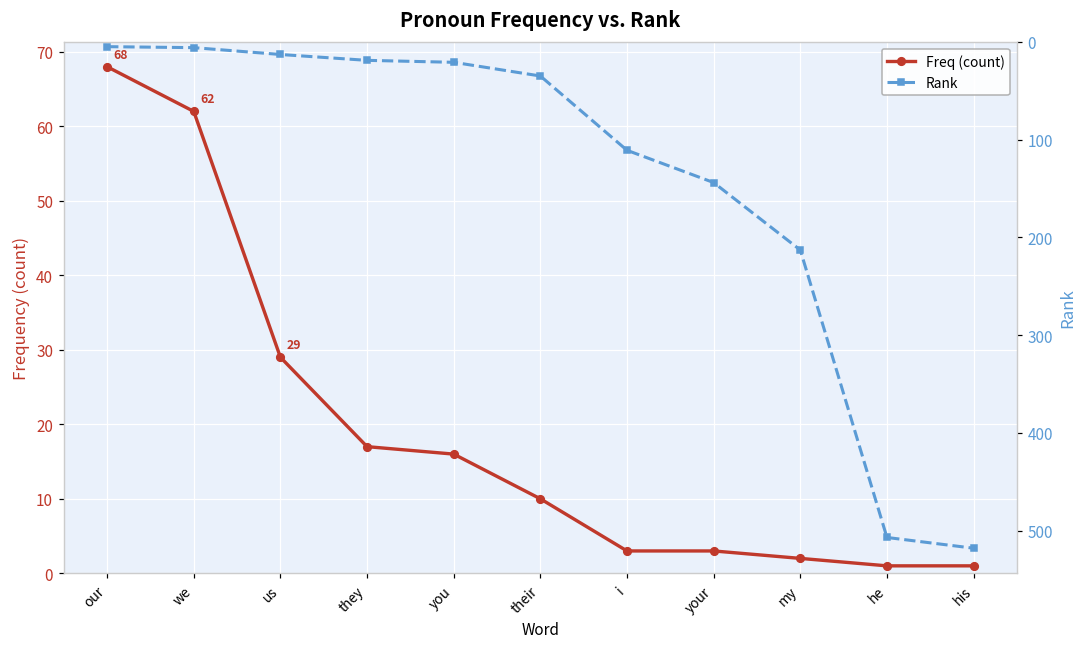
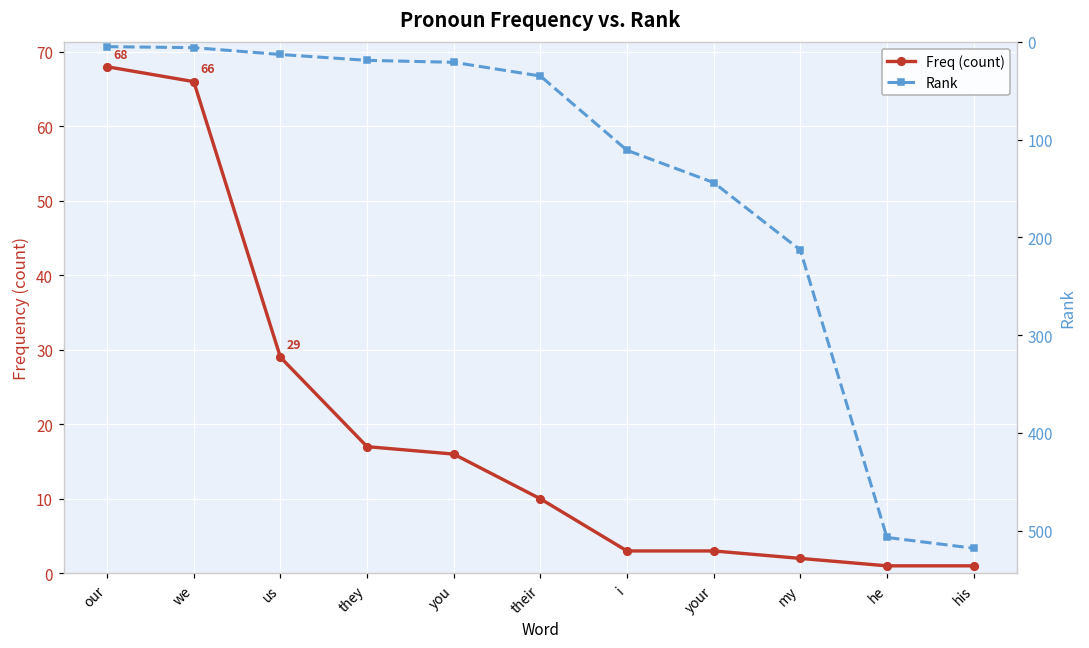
Freq (count), we: 62 -> 66
